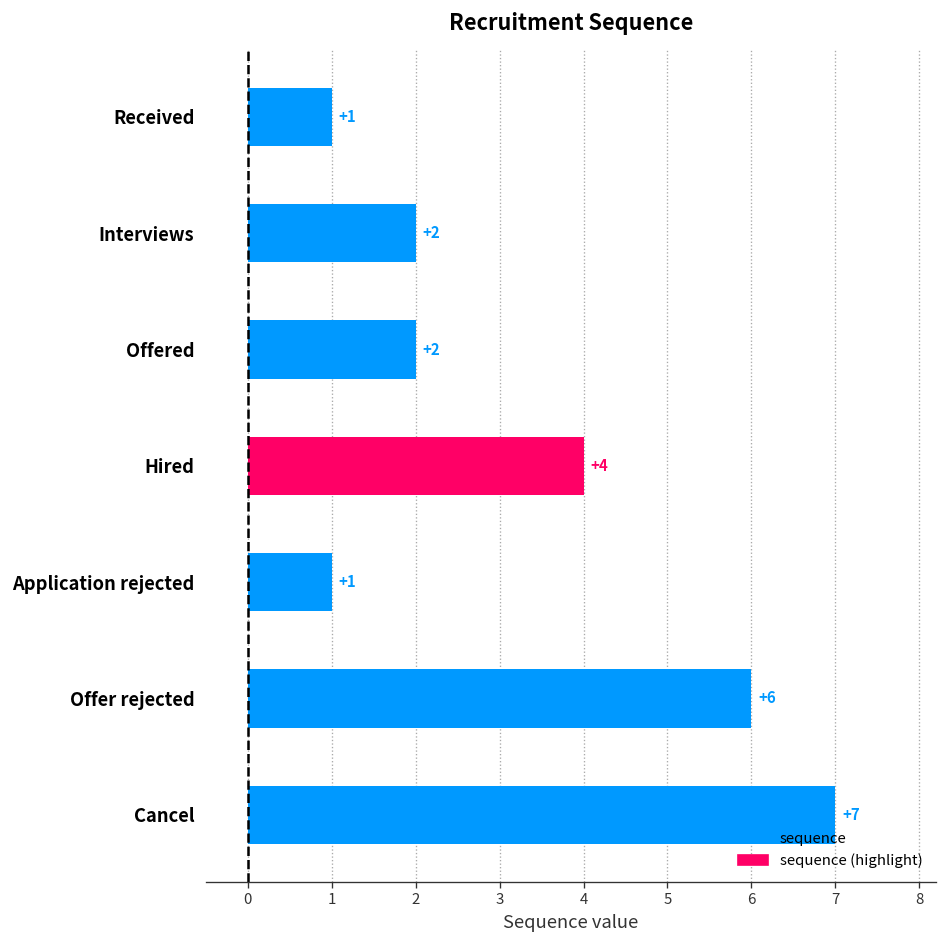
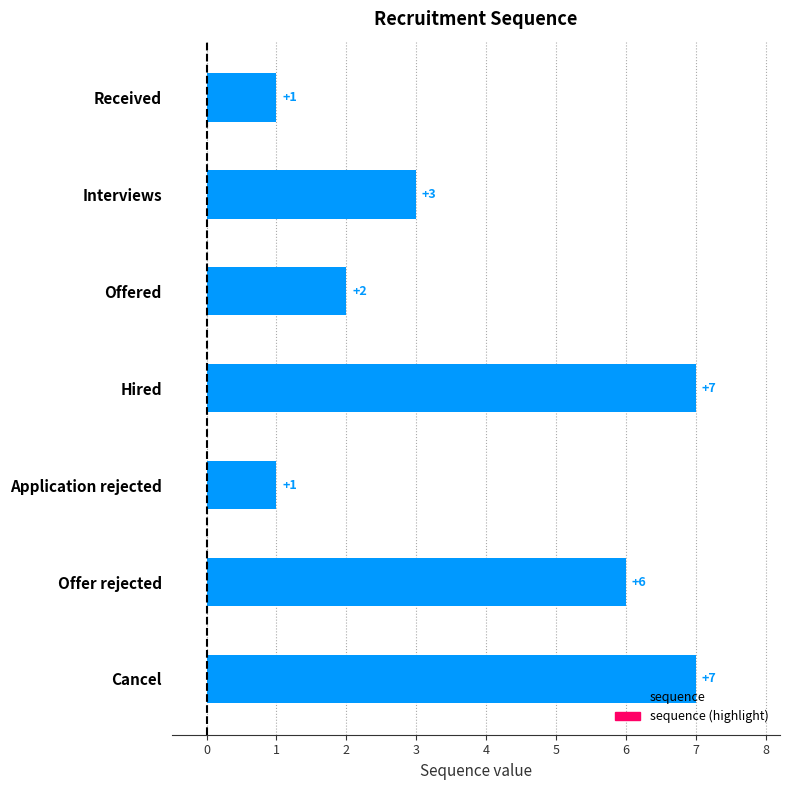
Interviews: +2 -> +3
Hired: +4 -> +7
